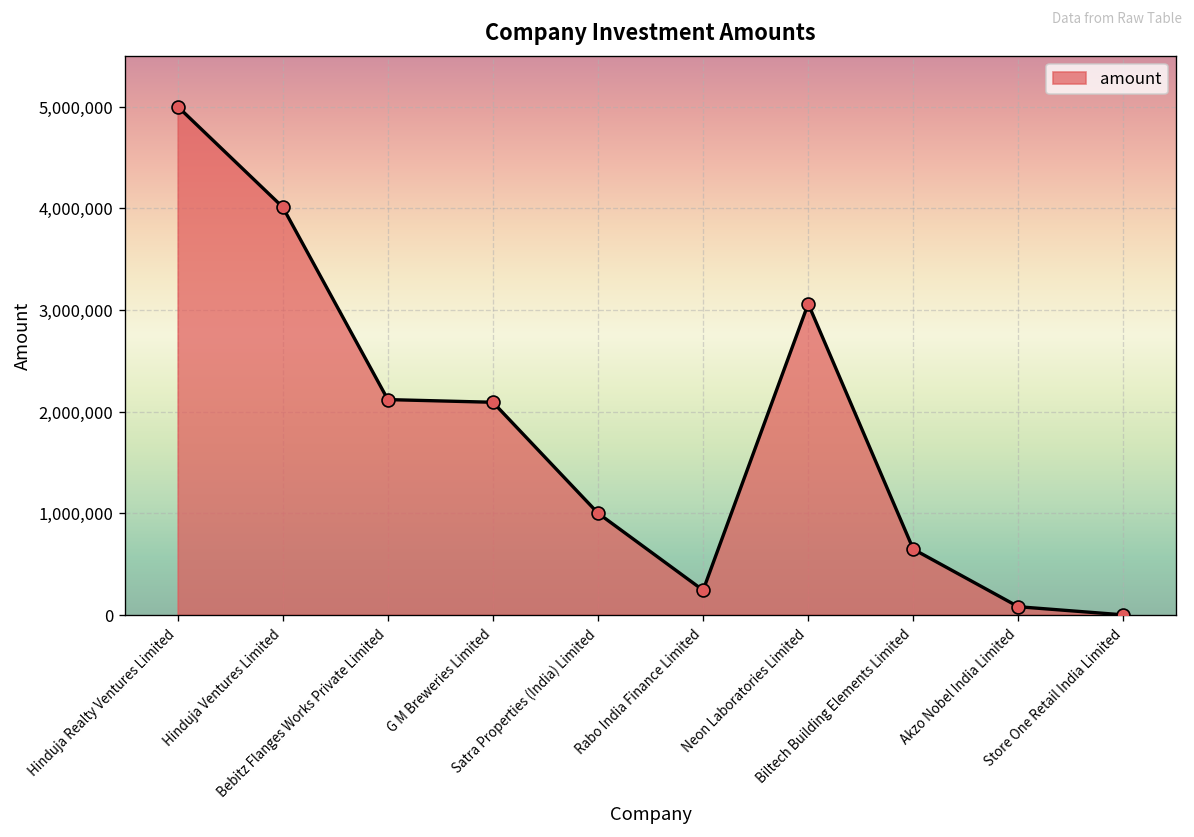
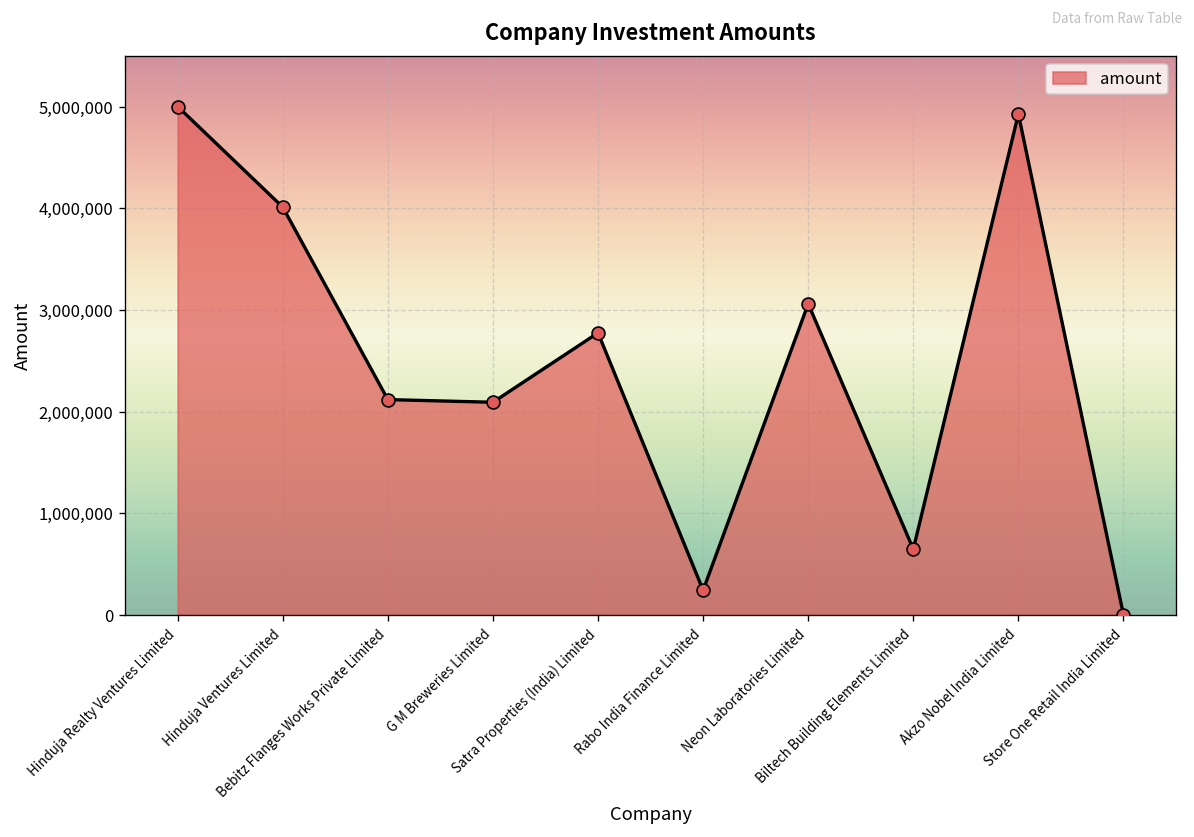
Satra Properties (India) Limited: 1,000,000 -> 2,800,000
Akzo Nobel India Limited: 100,000 -> 4,900,000
